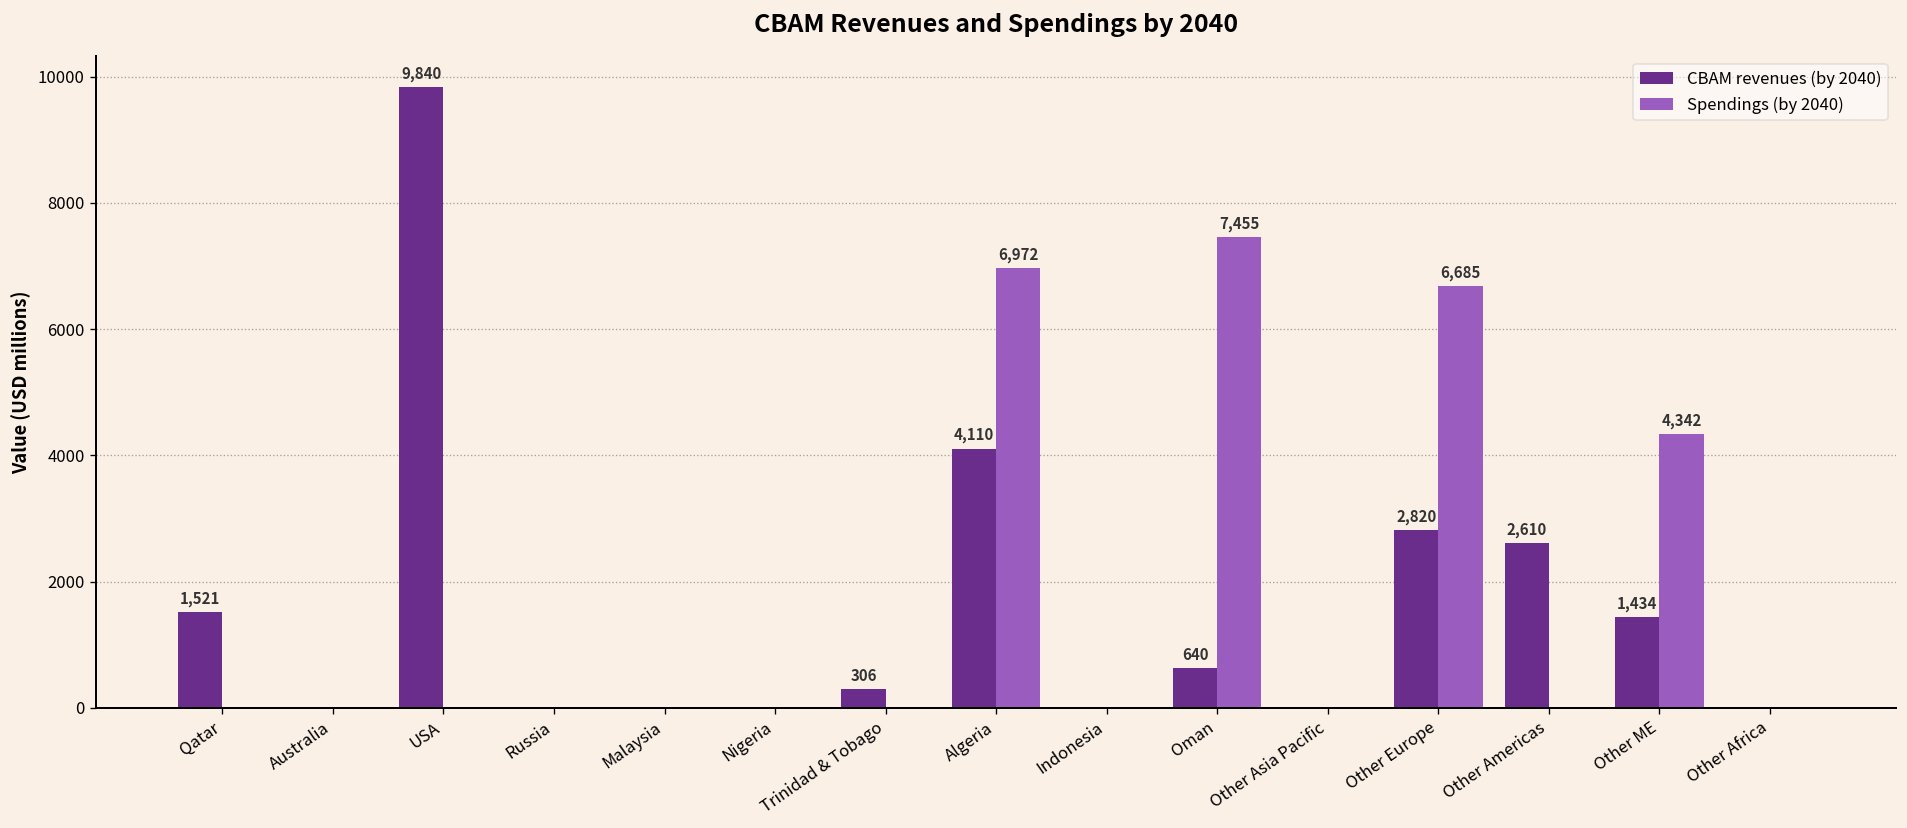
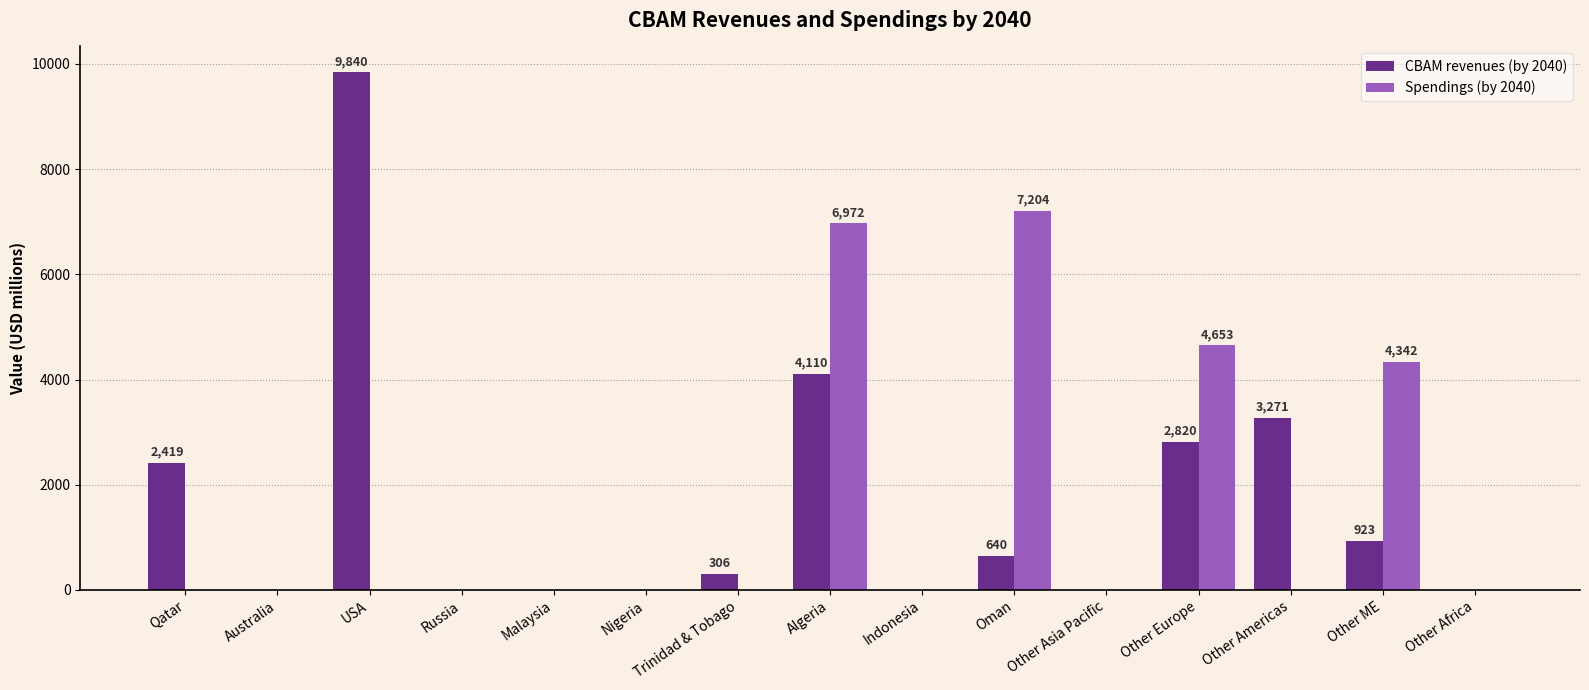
CBAM revenues (by 2040), Qatar: 1,521 -> 2,419
Spendings (by 2040), Oman: 7,455 -> 7,204
Spendings (by 2040), Other Europe: 6,685 -> 4,653
CBAM revenues (by 2040), Other Americas: 2,610 -> 3,271
CBAM revenues (by 2040), Other ME: 1,434 -> 923
